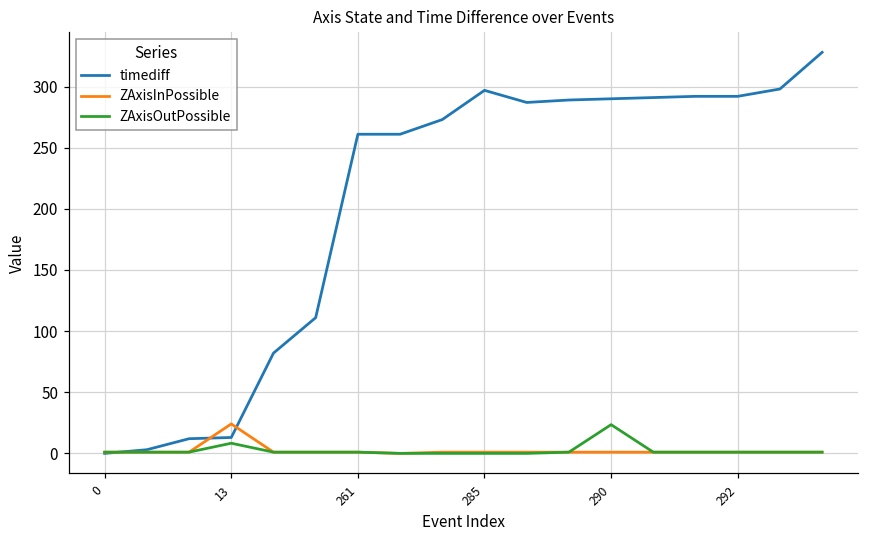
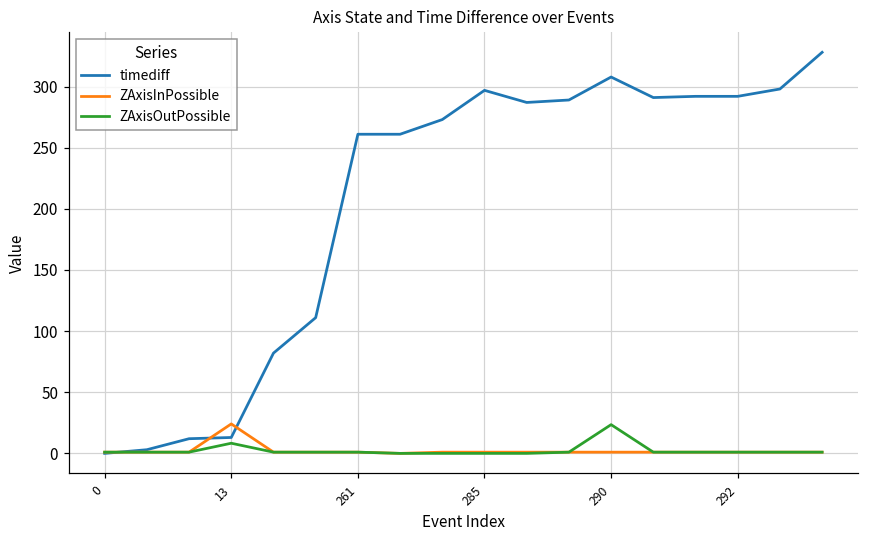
timediff, 290: 290 -> 308
